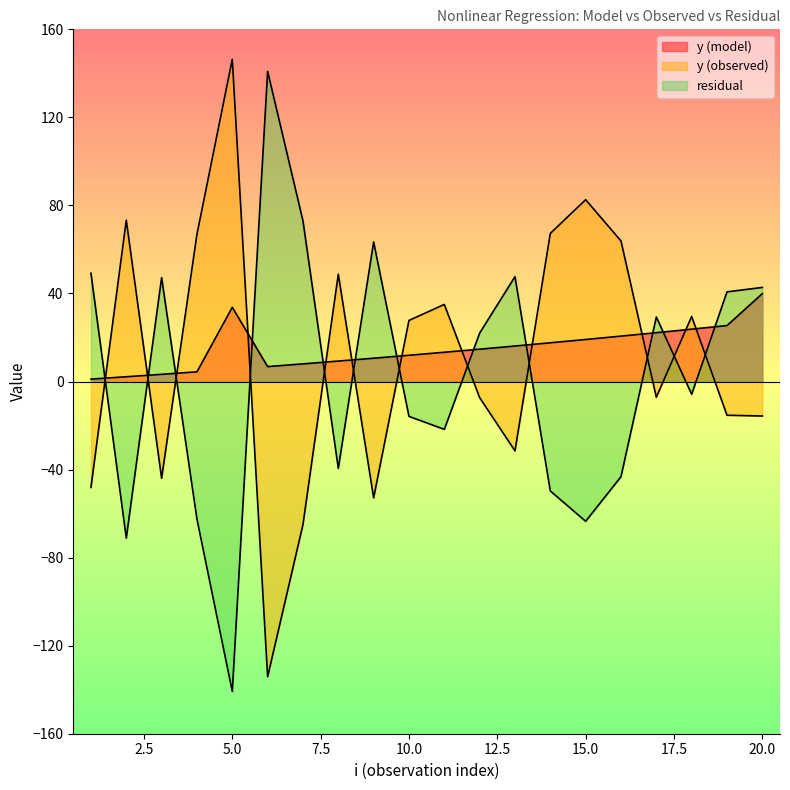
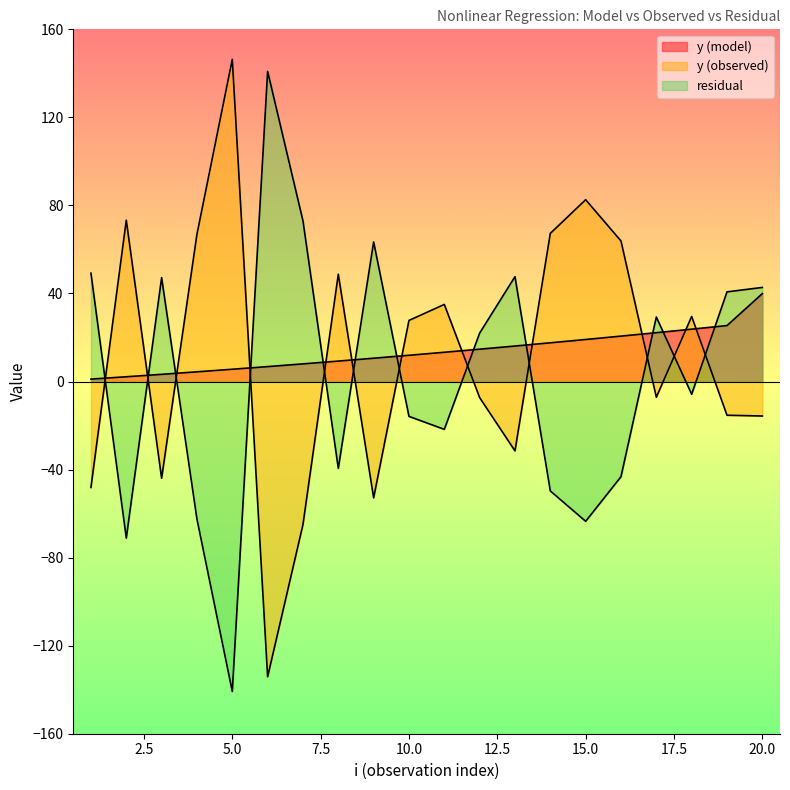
y (model), 5.0: 34 -> 6
